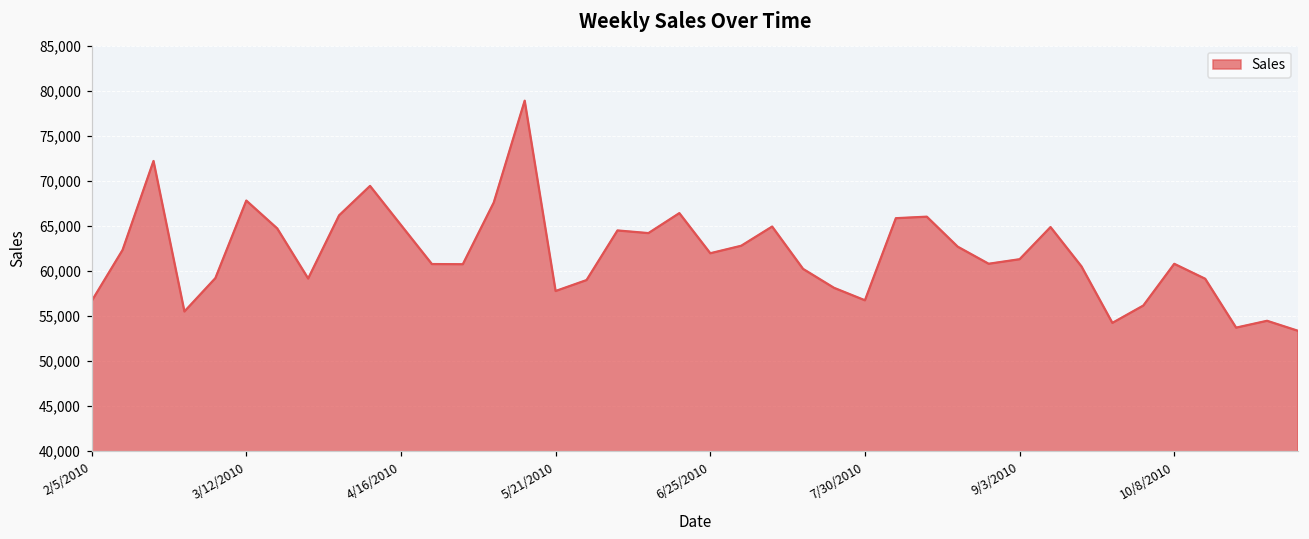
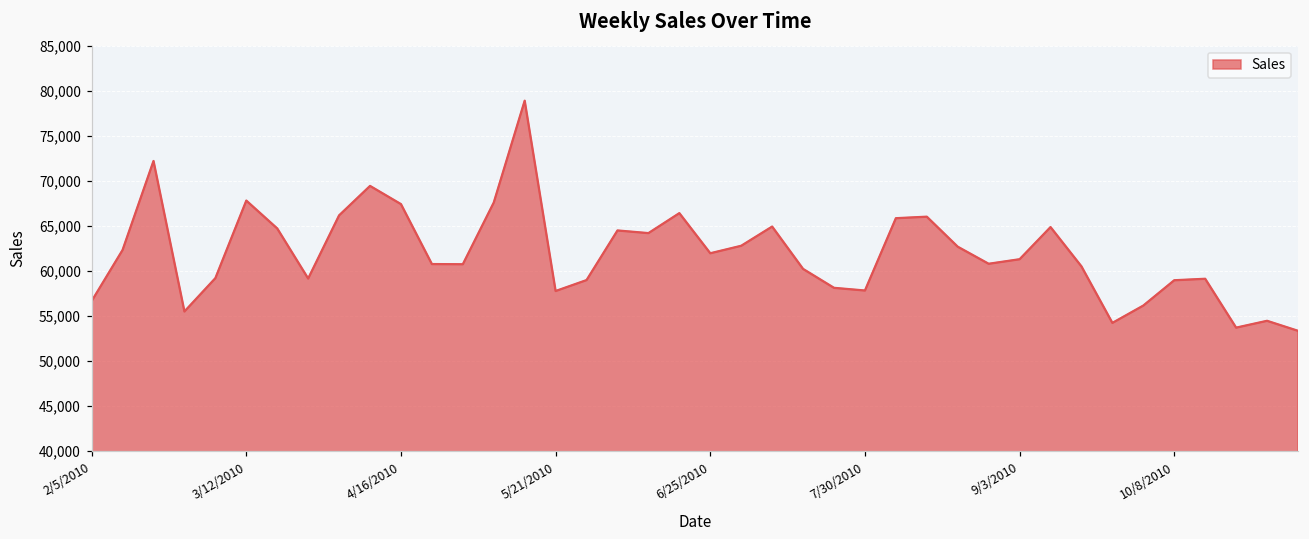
4/16/2010: 65,000 -> 67,000
7/30/2010: 57,000 -> 58,000
10/8/2010: 61,000 -> 59,000
